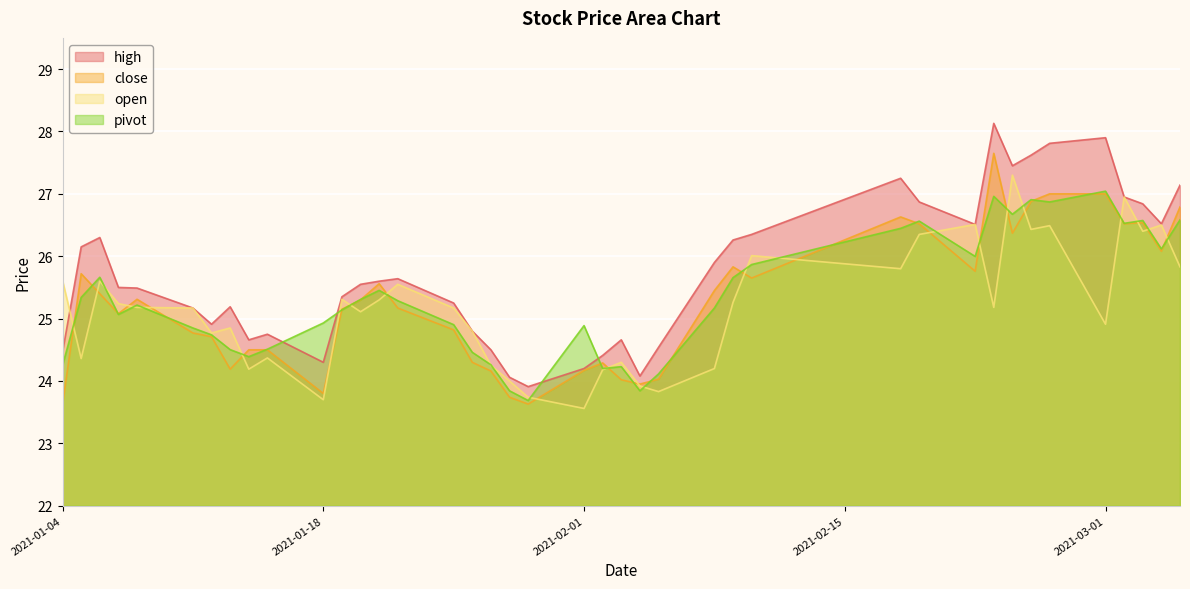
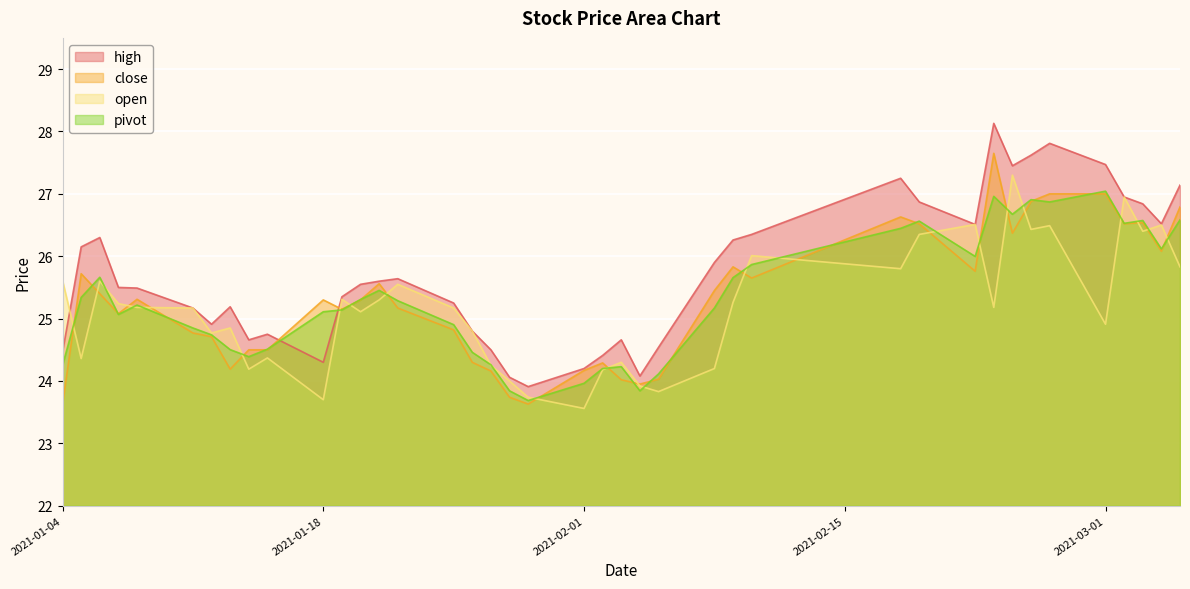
close, 2021-01-18: 23.8 -> 25.3
pivot, 2021-01-18: 24.9 -> 25.1
pivot, 2021-02-01: 24.9 -> 24.0
high, 2021-03-01: 27.9 -> 27.5
